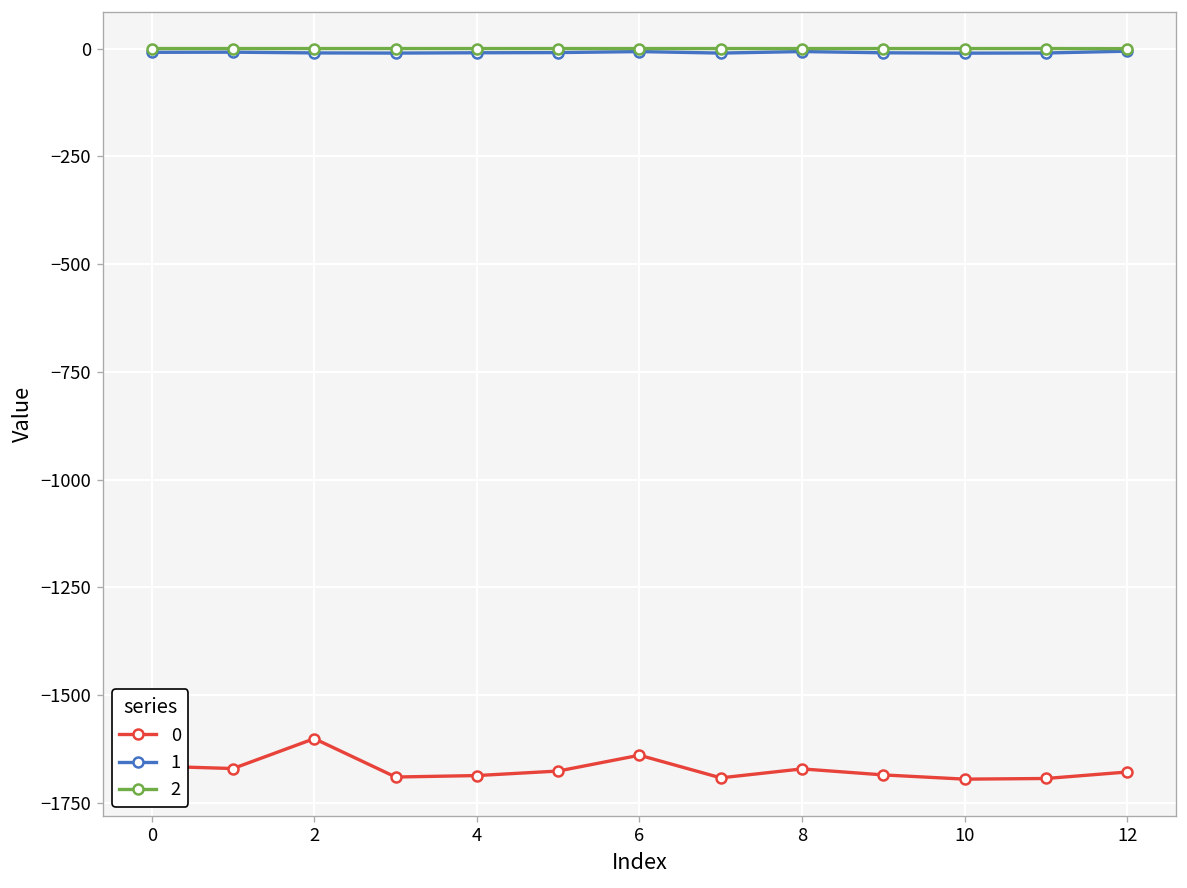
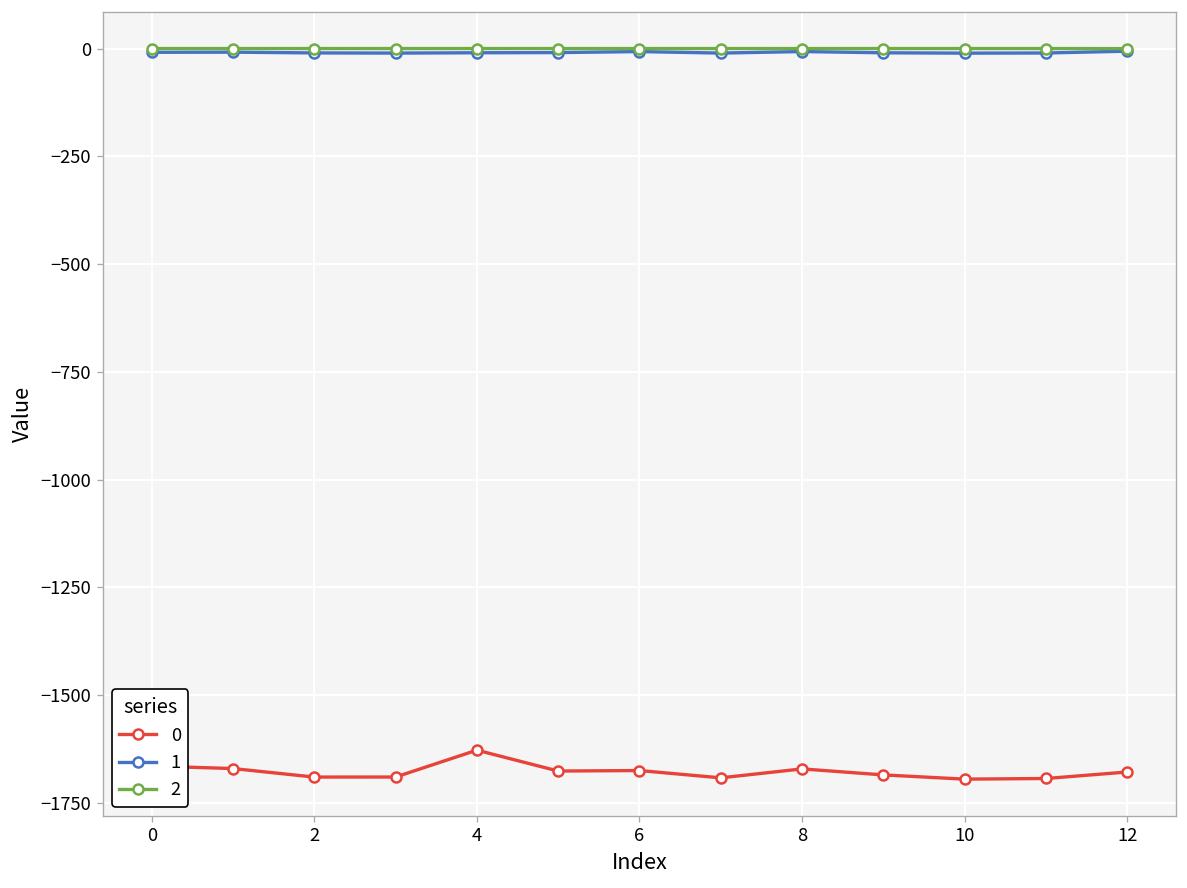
0, 2: -1600 -> -1690
0, 4: -1690 -> -1630
0, 6: -1640 -> -1680
